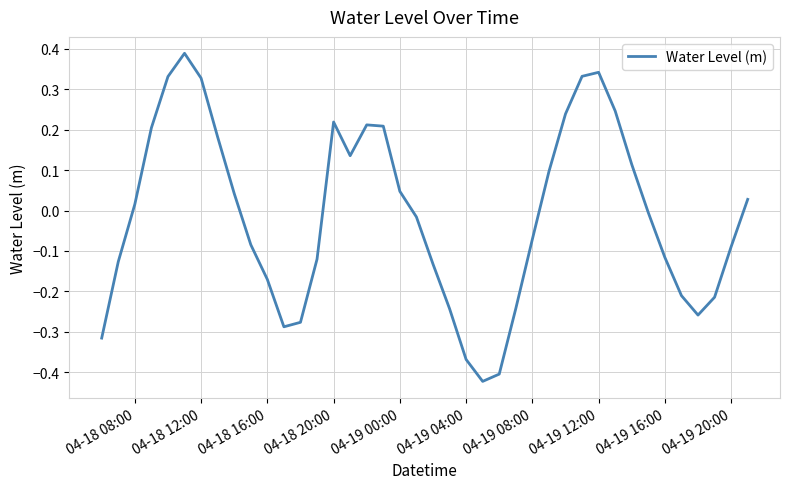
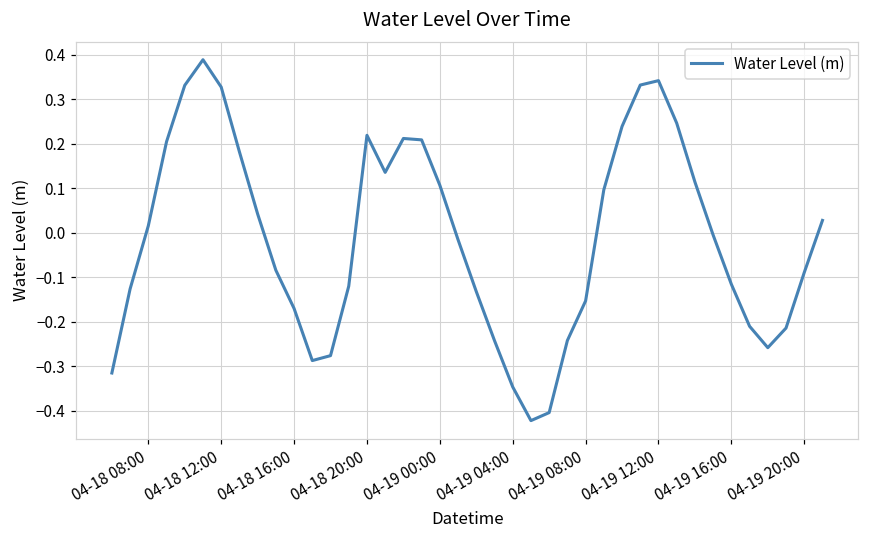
04-19 00:00: 0.05 -> 0.11
04-19 04:00: -0.37 -> -0.35
04-19 08:00: -0.07 -> -0.15
